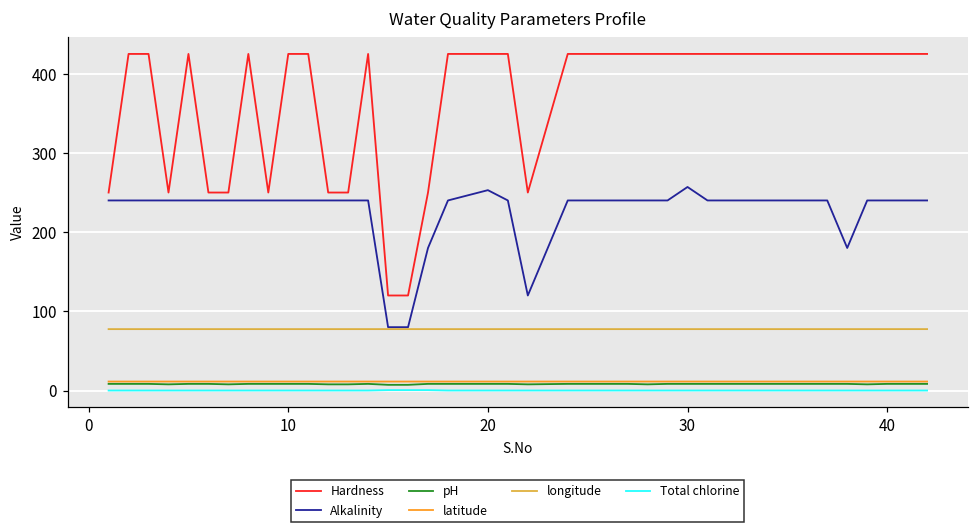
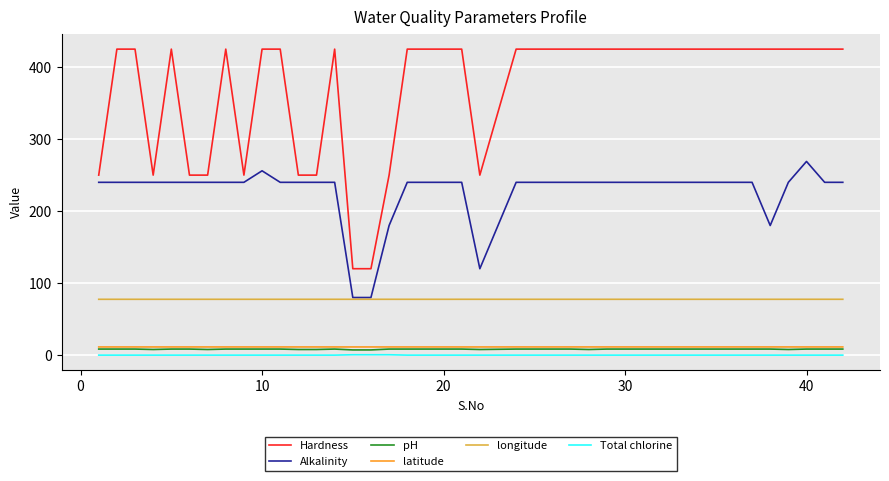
Alkalinity, 10: 240 -> 260
Alkalinity, 20: 250 -> 240
Alkalinity, 30: 260 -> 240
Alkalinity, 40: 240 -> 270
